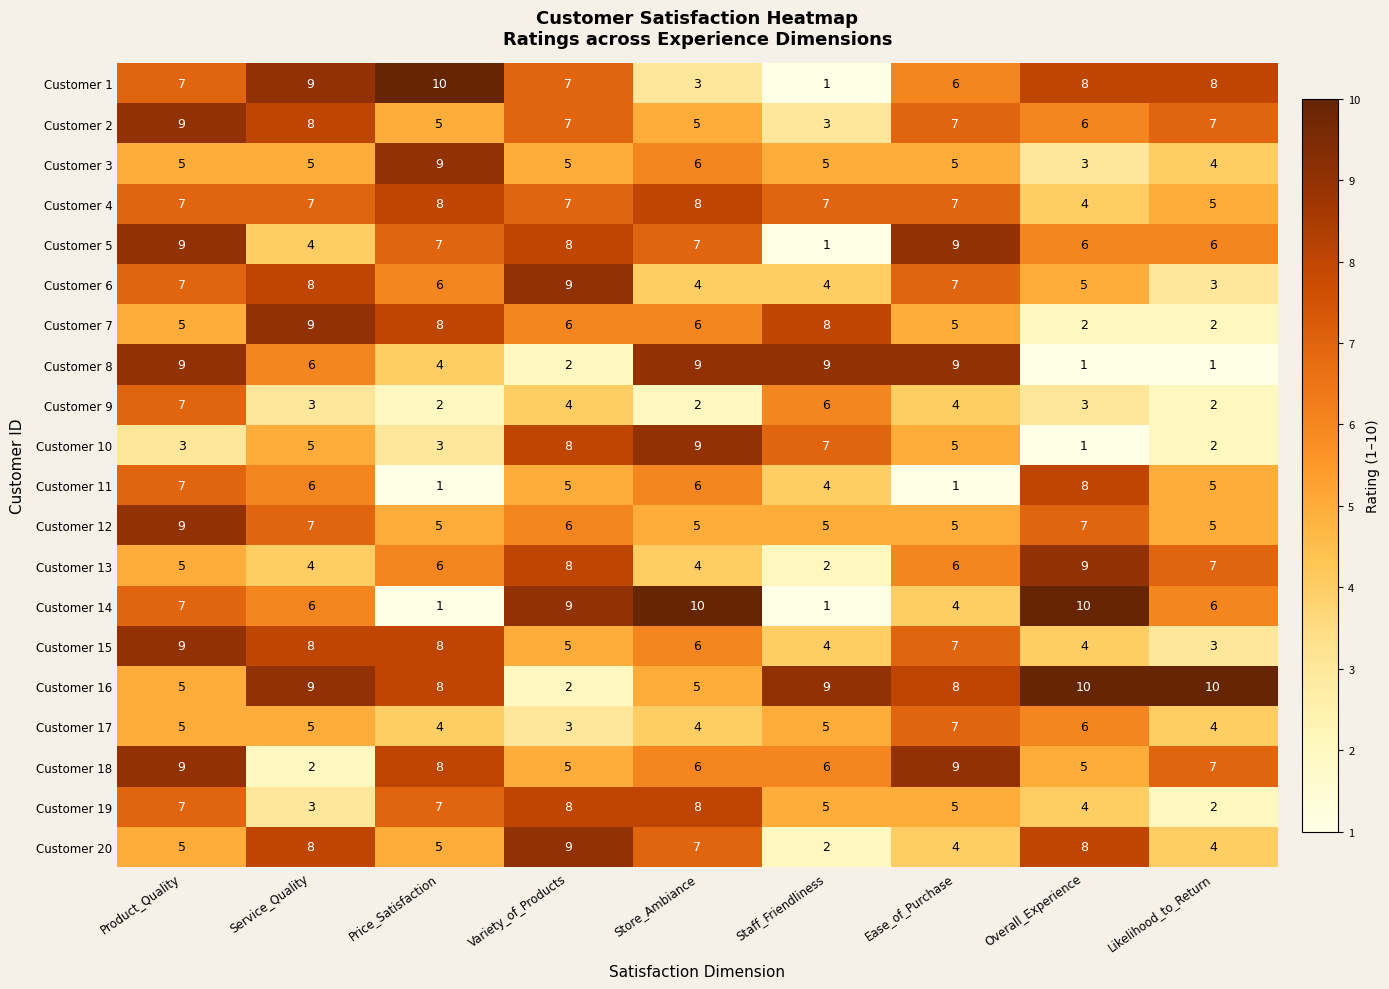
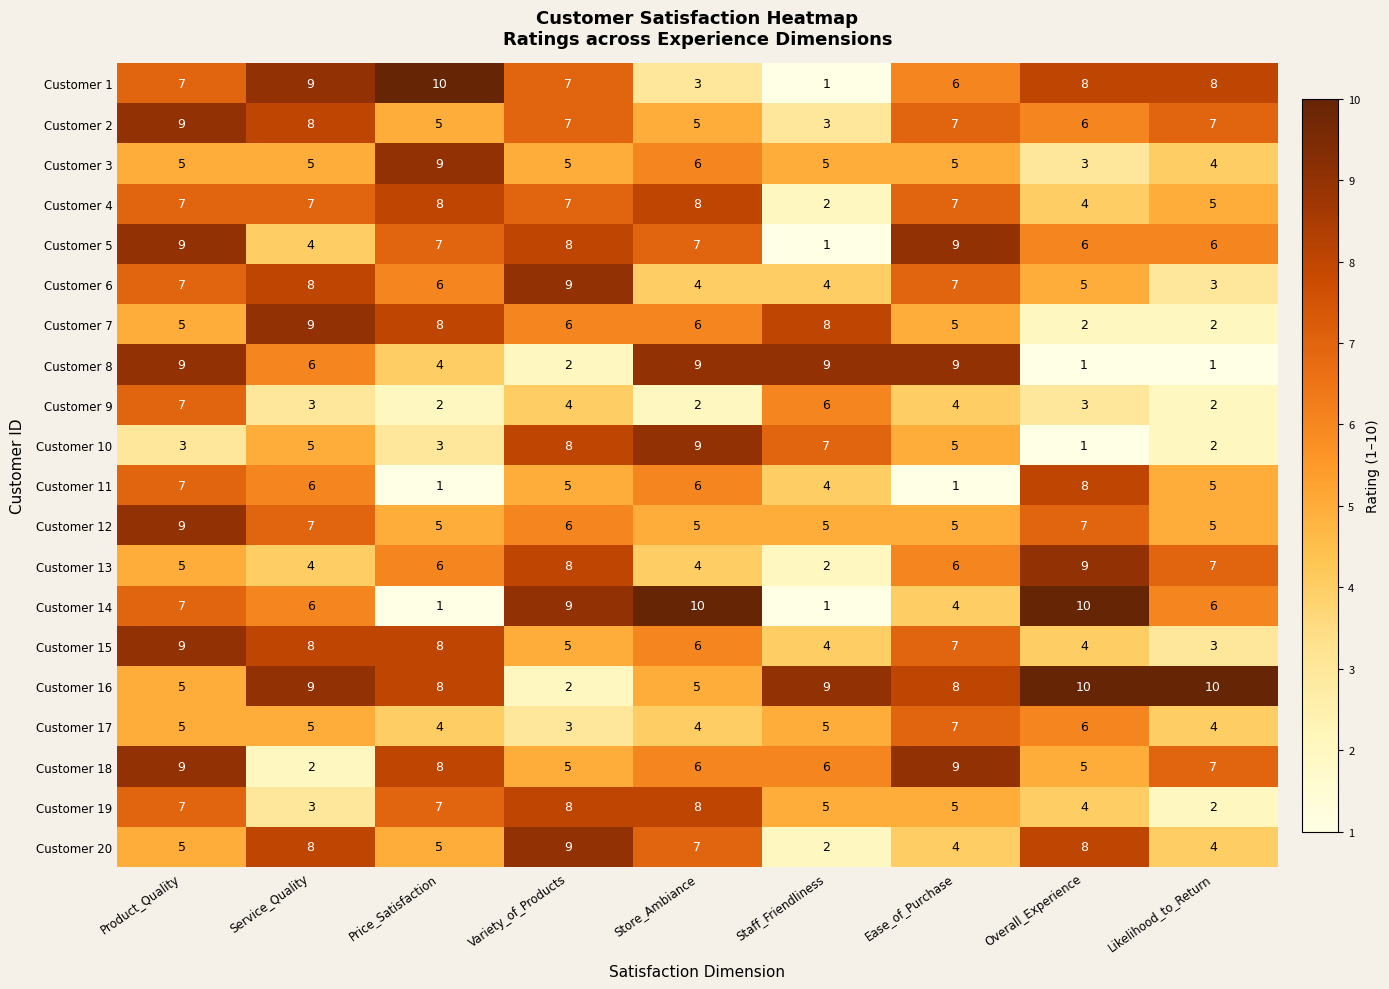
Customer 4, Staff_Friendliness: 7 -> 2
